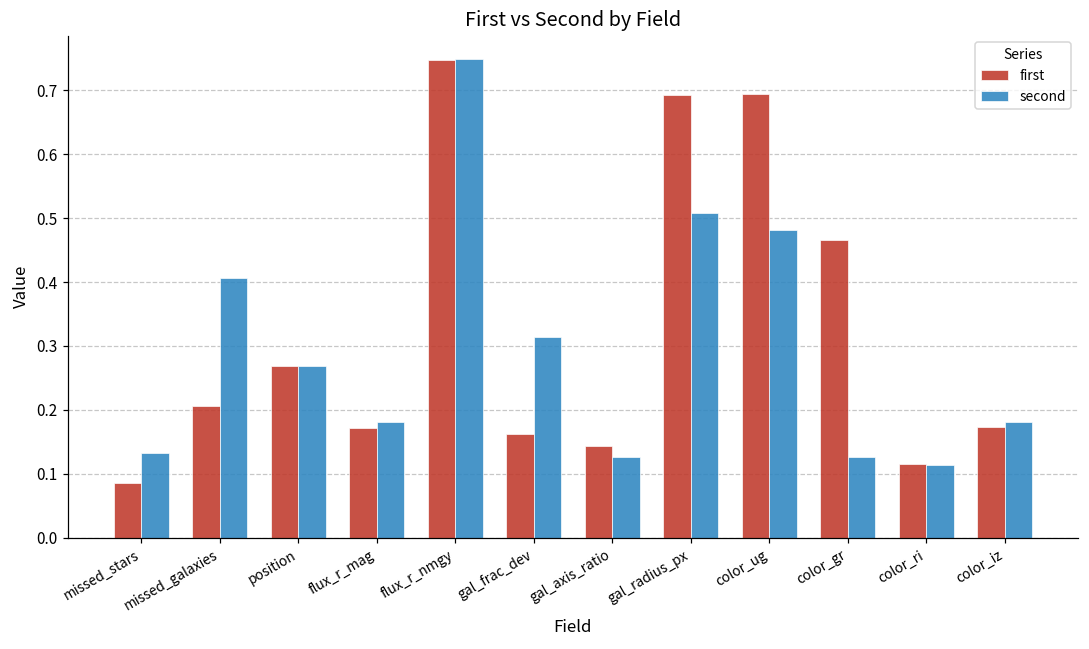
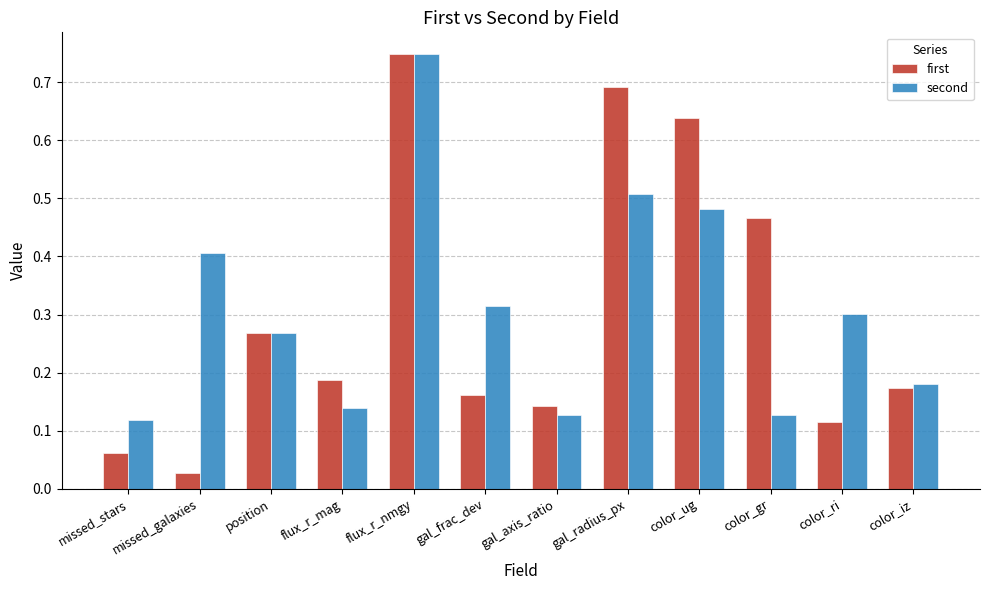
first, missed_stars: 0.09 -> 0.06
second, missed_stars: 0.13 -> 0.12
first, missed_galaxies: 0.21 -> 0.03
first, flux_r_mag: 0.17 -> 0.19
second, flux_r_mag: 0.18 -> 0.14
first, color_ug: 0.69 -> 0.64
second, color_ri: 0.11 -> 0.30
